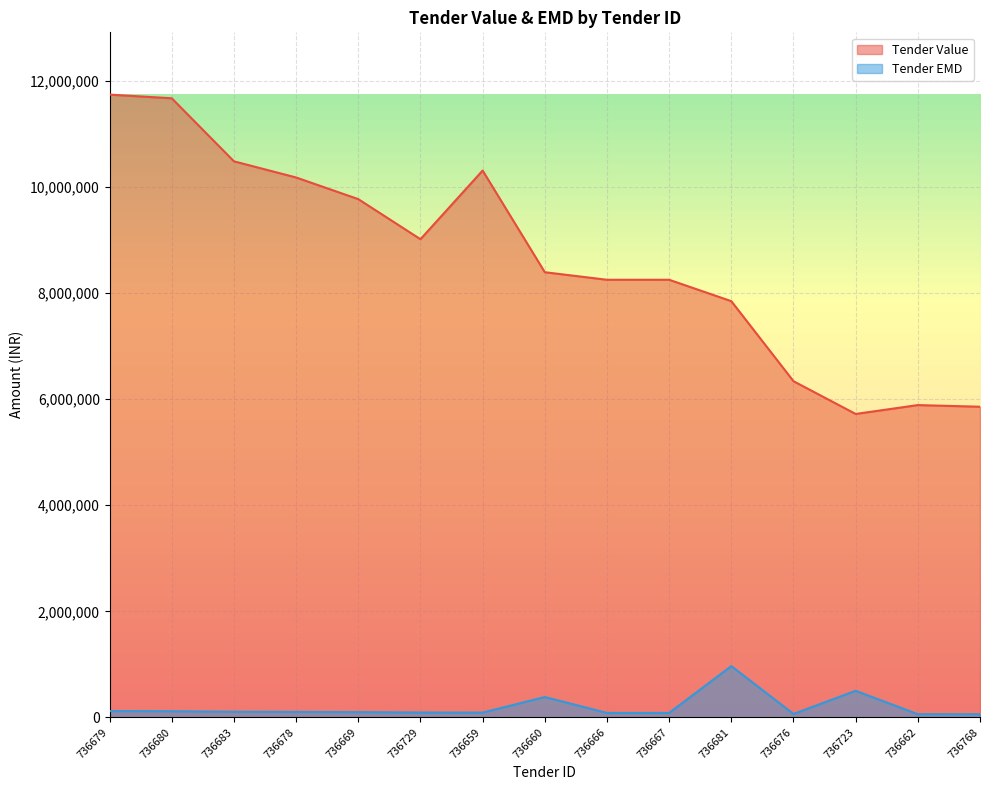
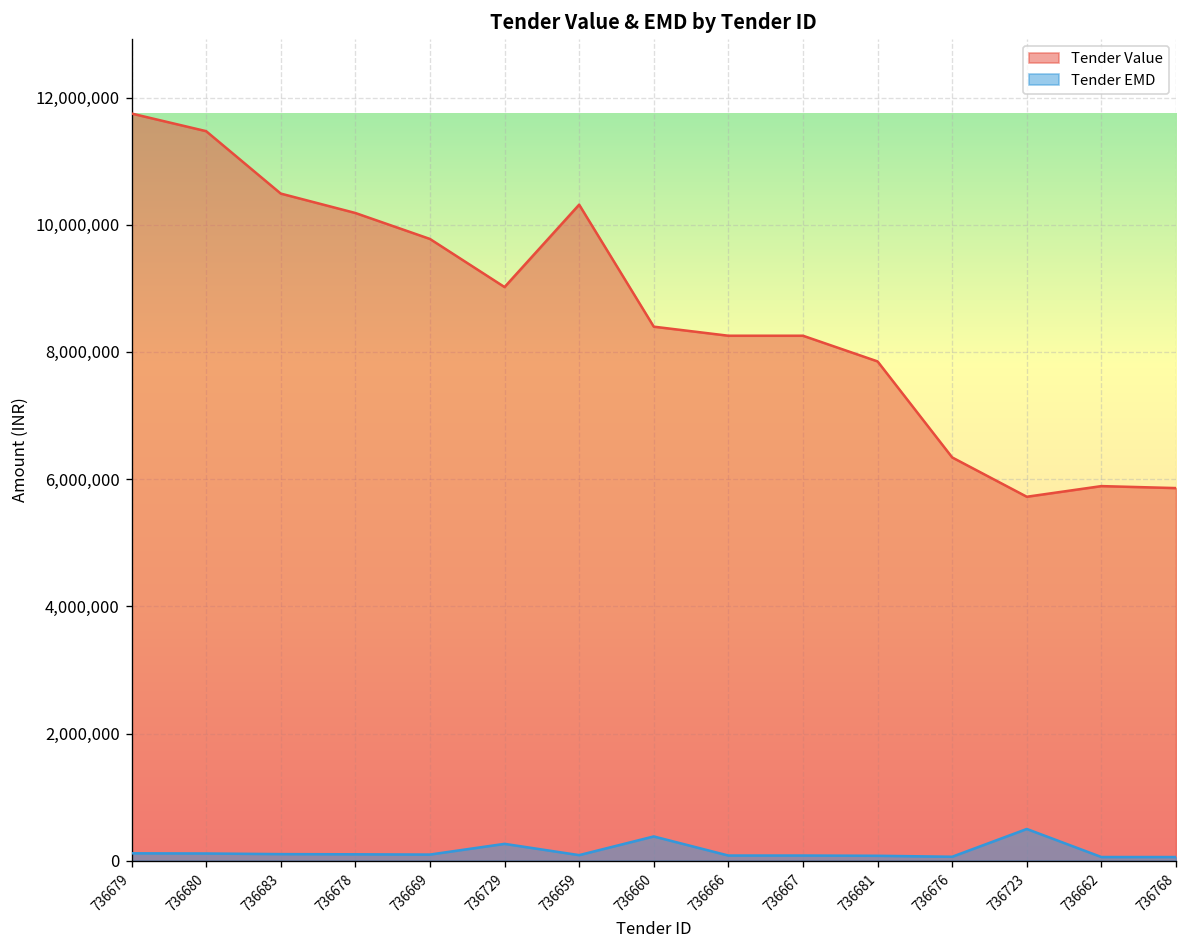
Tender Value, 736680: 11,700,000 -> 11,500,000
Tender EMD, 736729: 100,000 -> 300,000
Tender EMD, 736681: 1,000,000 -> 100,000
